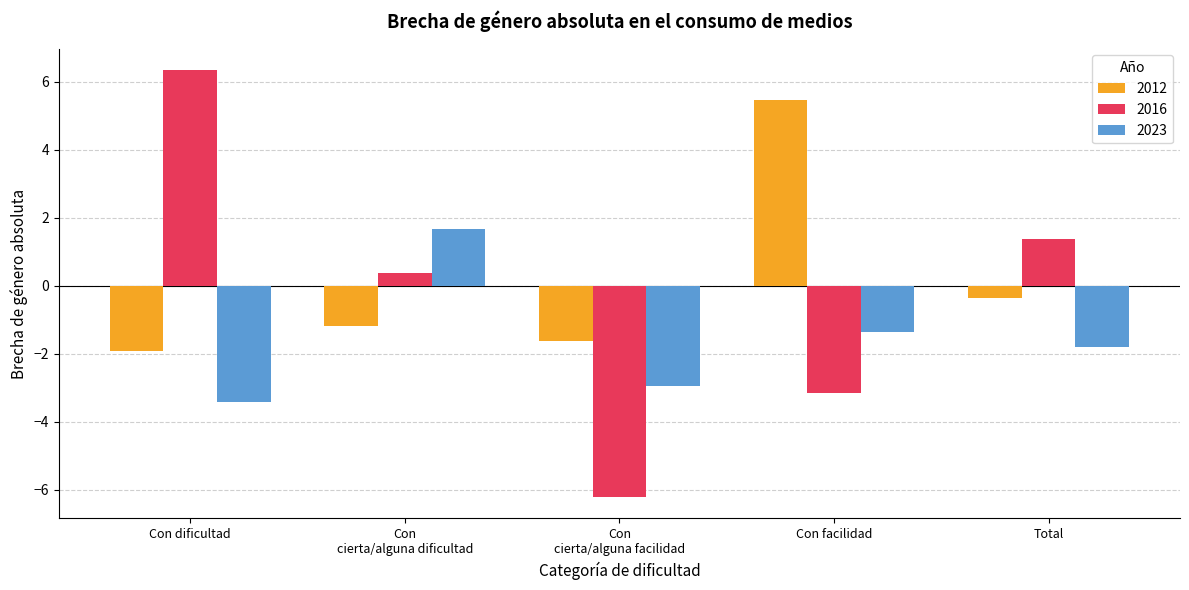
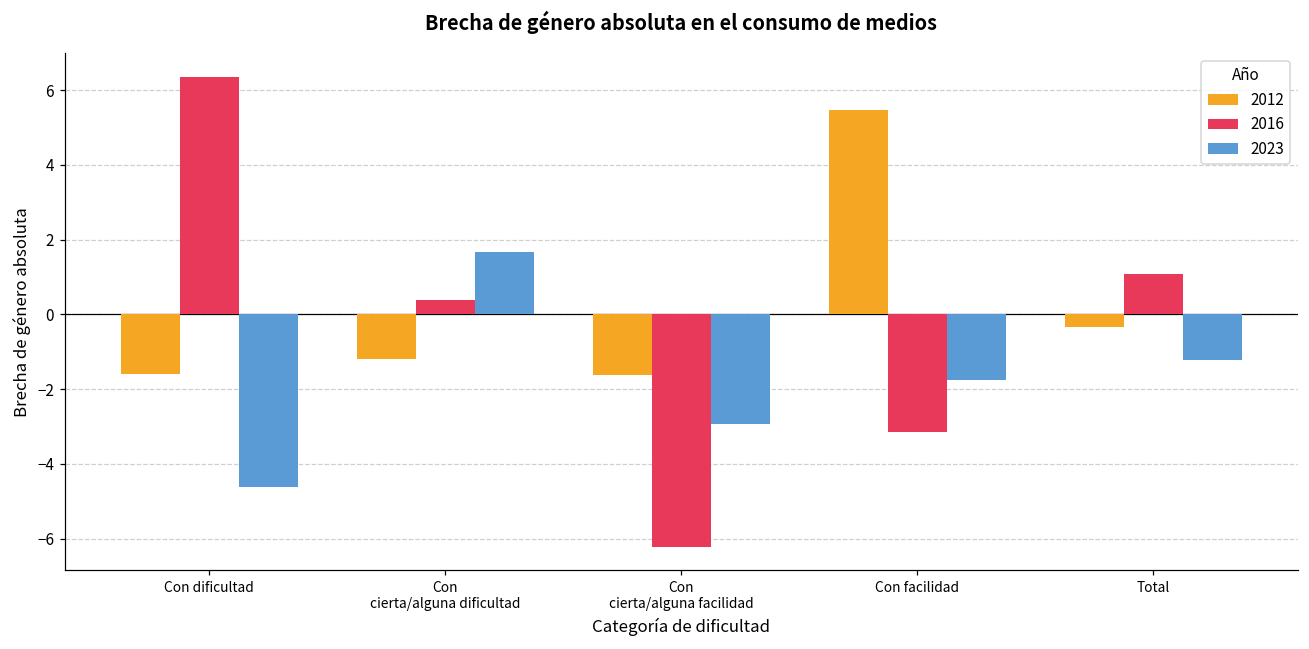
2012, Con dificultad: -1.9 -> -1.6
2023, Con dificultad: -3.4 -> -4.6
2023, Con facilidad: -1.4 -> -1.8
2016, Total: 1.4 -> 1.1
2023, Total: -1.8 -> -1.2
